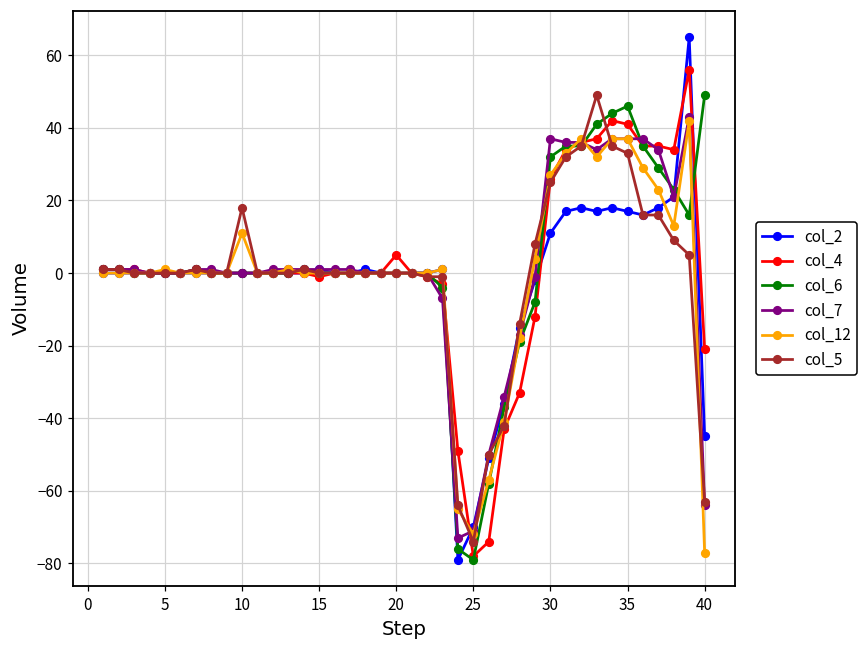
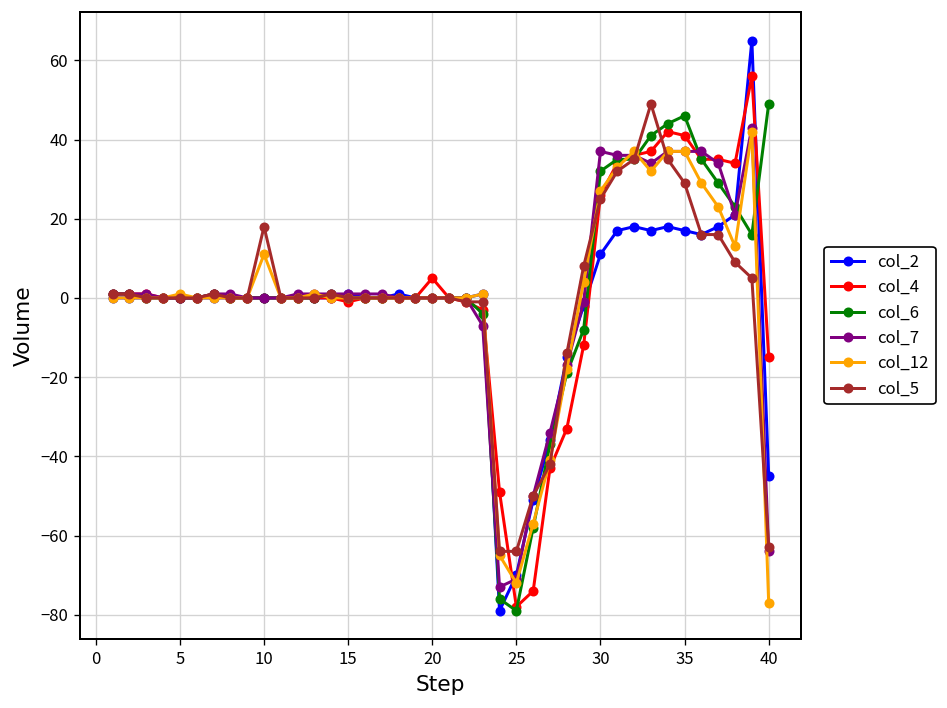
col_5, 25: -74 -> -64
col_5, 35: 33 -> 29
col_4, 40: -21 -> -15
